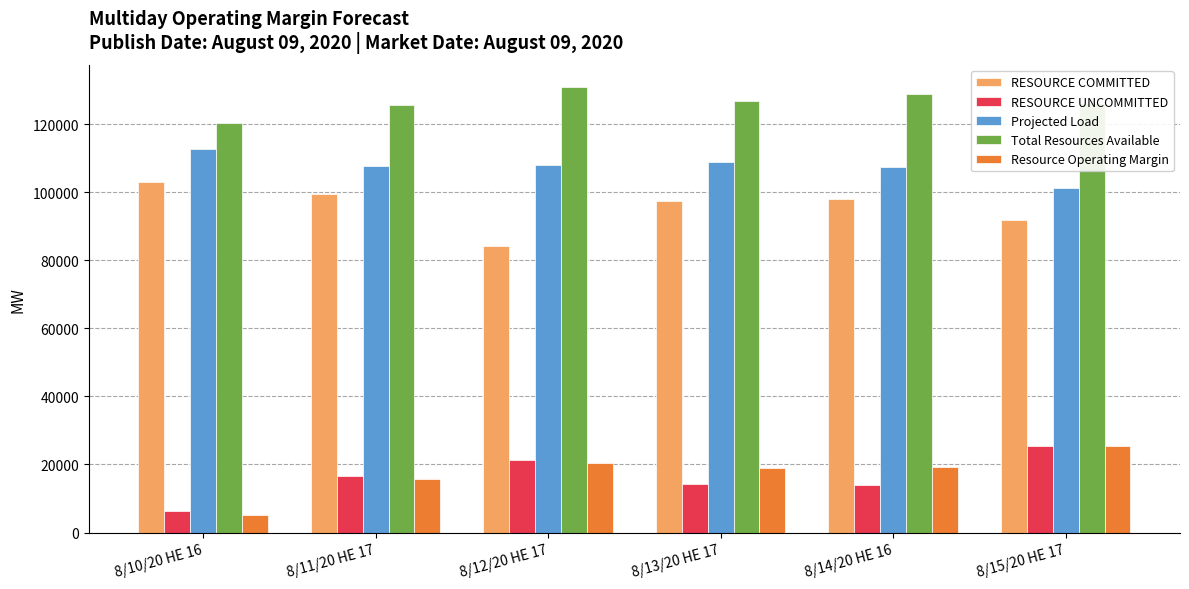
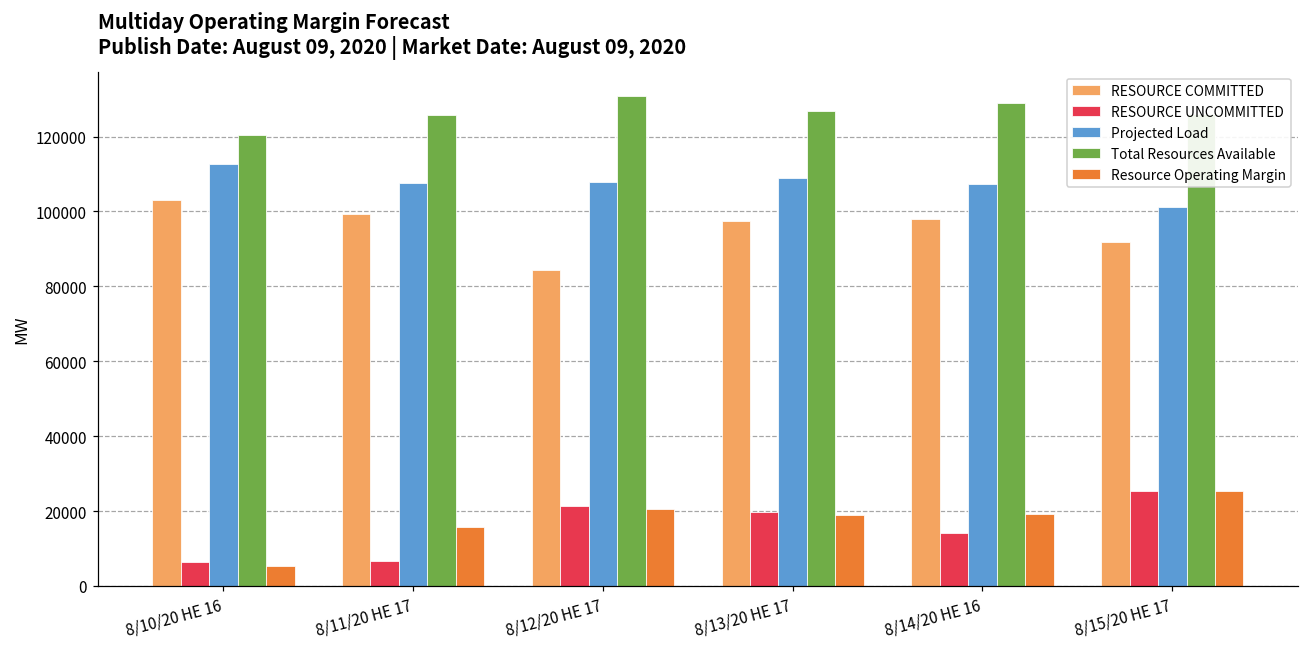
RESOURCE UNCOMMITTED, 8/11/20 HE 17: 17000 -> 7000
RESOURCE UNCOMMITTED, 8/13/20 HE 17: 14000 -> 20000
